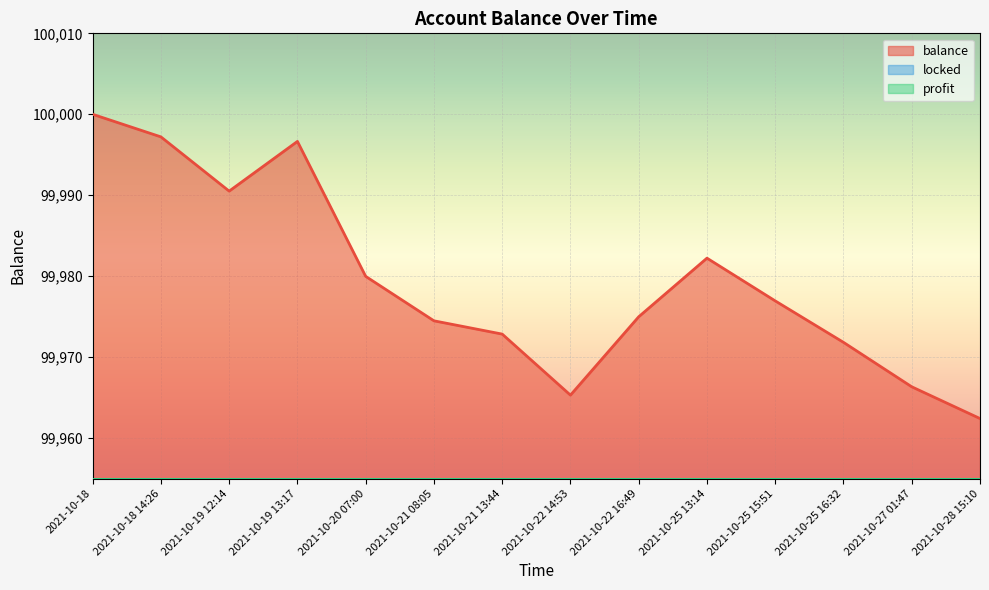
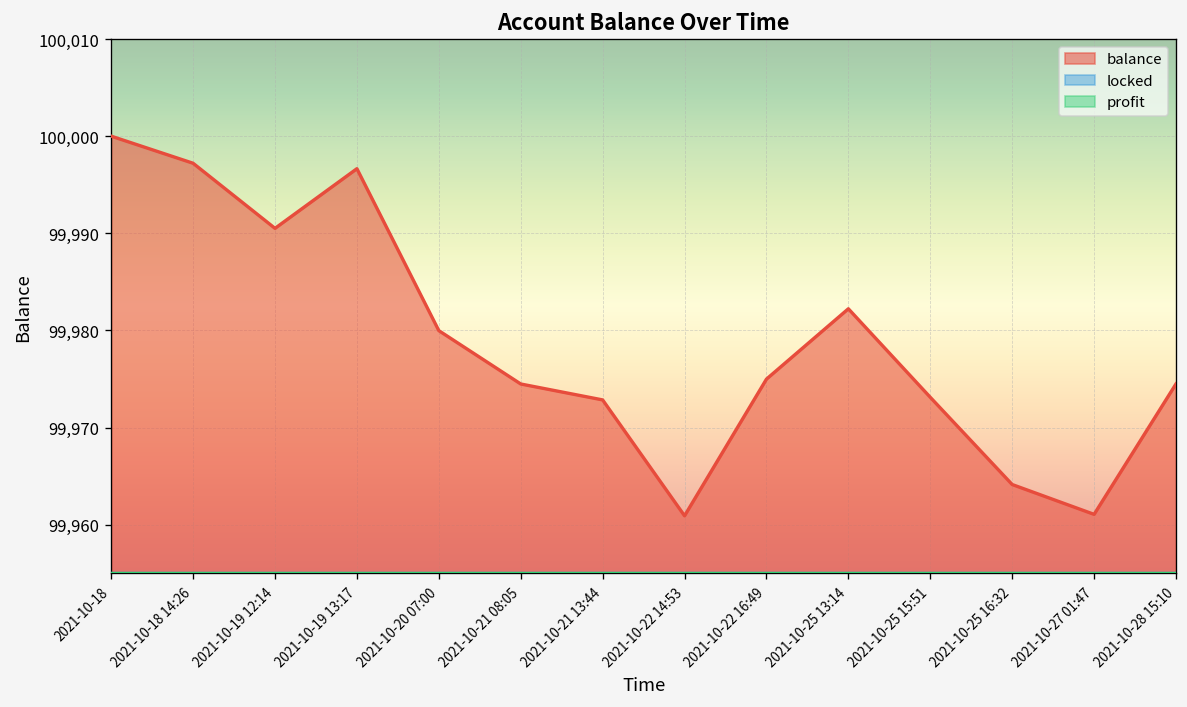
balance, 2021-10-22 14:53: 99,965 -> 99,961
balance, 2021-10-25 15:51: 99,977 -> 99,973
balance, 2021-10-25 16:32: 99,972 -> 99,964
balance, 2021-10-27 01:47: 99,966 -> 99,961
balance, 2021-10-28 15:10: 99,962 -> 99,975
